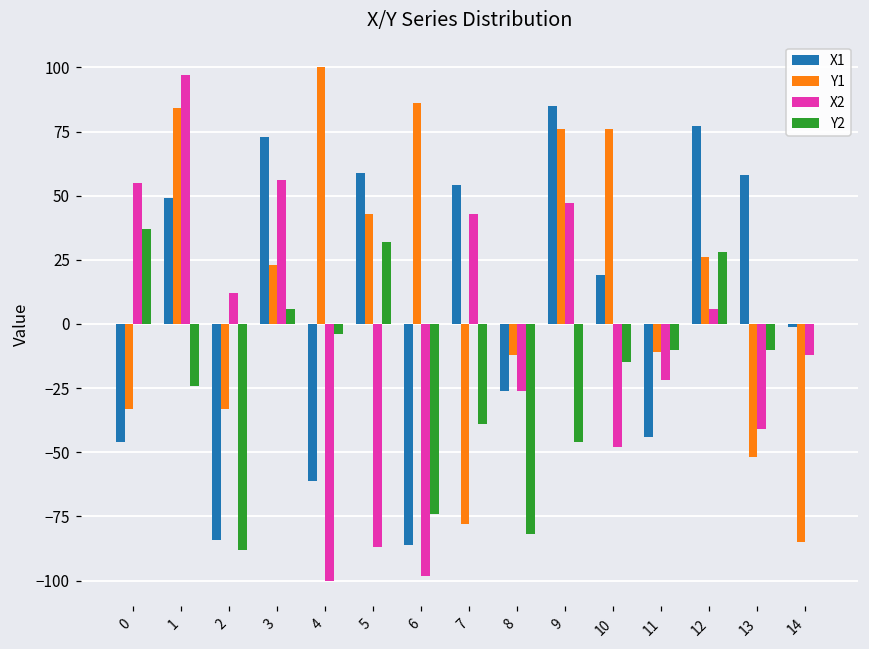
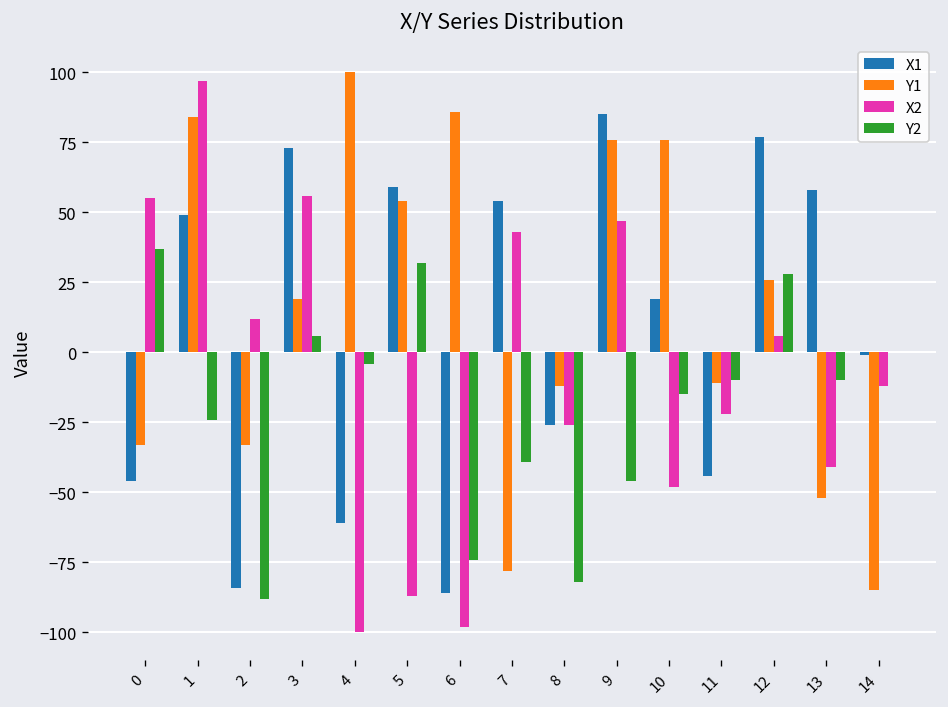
Y1, 3: 23 -> 19
Y1, 5: 43 -> 54
